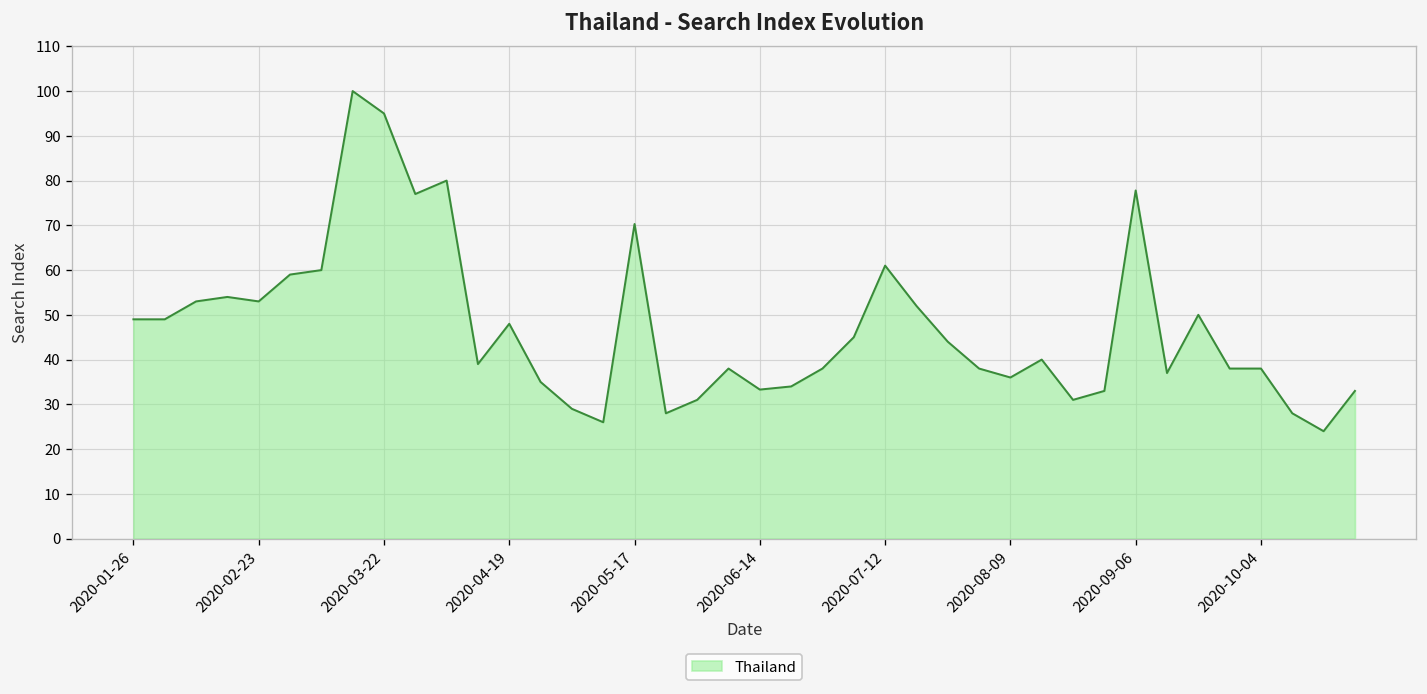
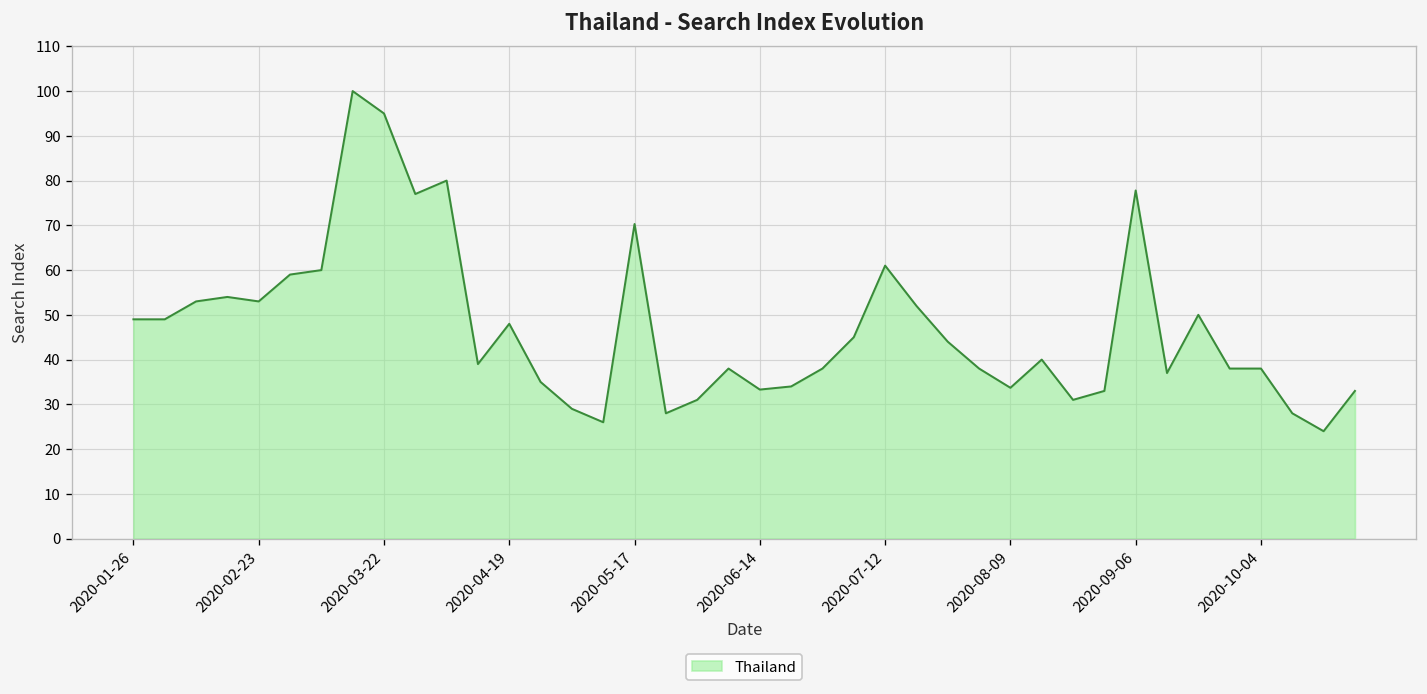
2020-08-09: 36 -> 34
